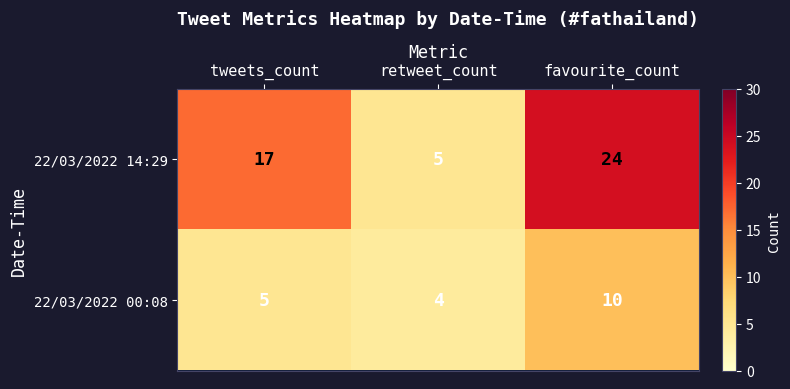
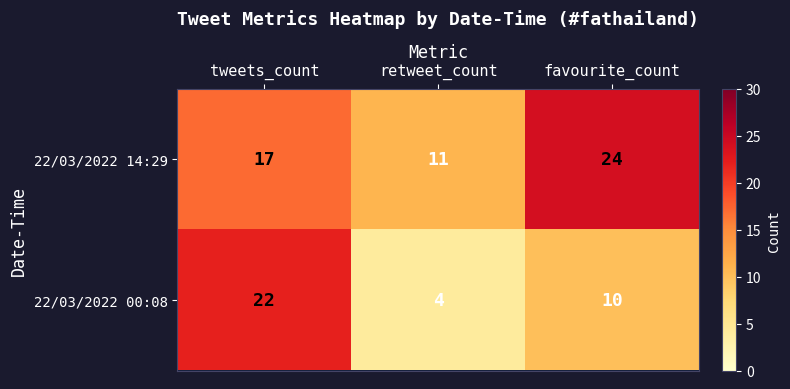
22/03/2022 14:29, retweet_count: 5 -> 11
22/03/2022 00:08, tweets_count: 5 -> 22
